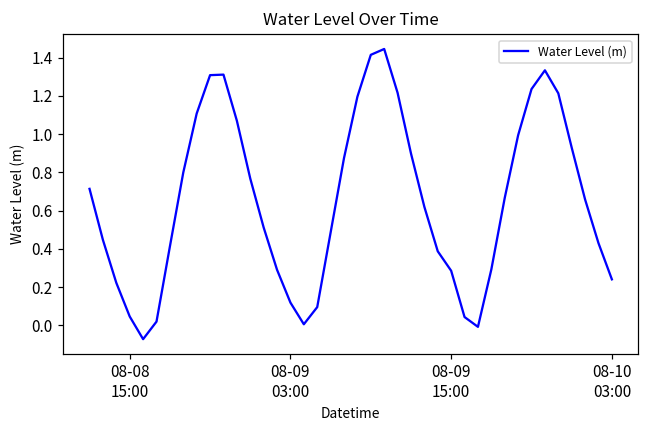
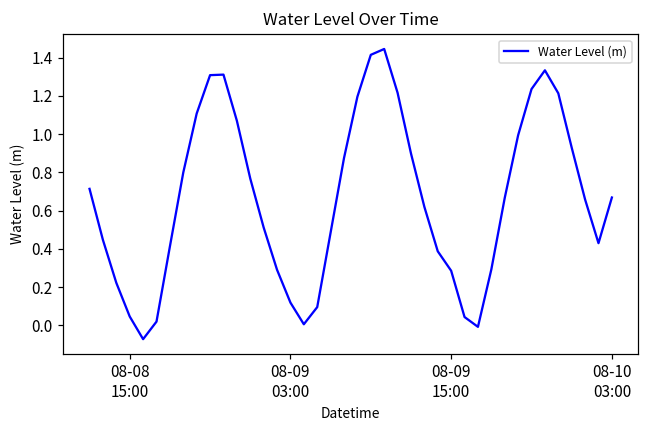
08-10 03:00: 0.24 -> 0.67
